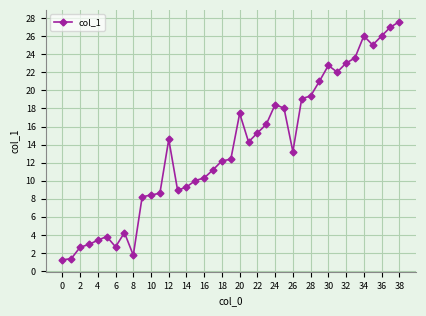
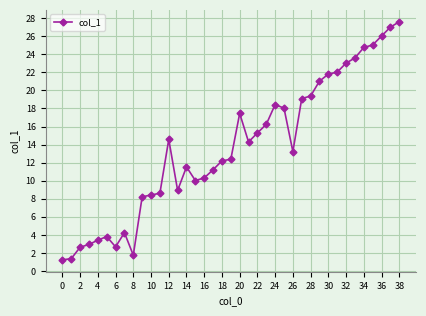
14: 9 -> 12
30: 23 -> 22
34: 26 -> 25
